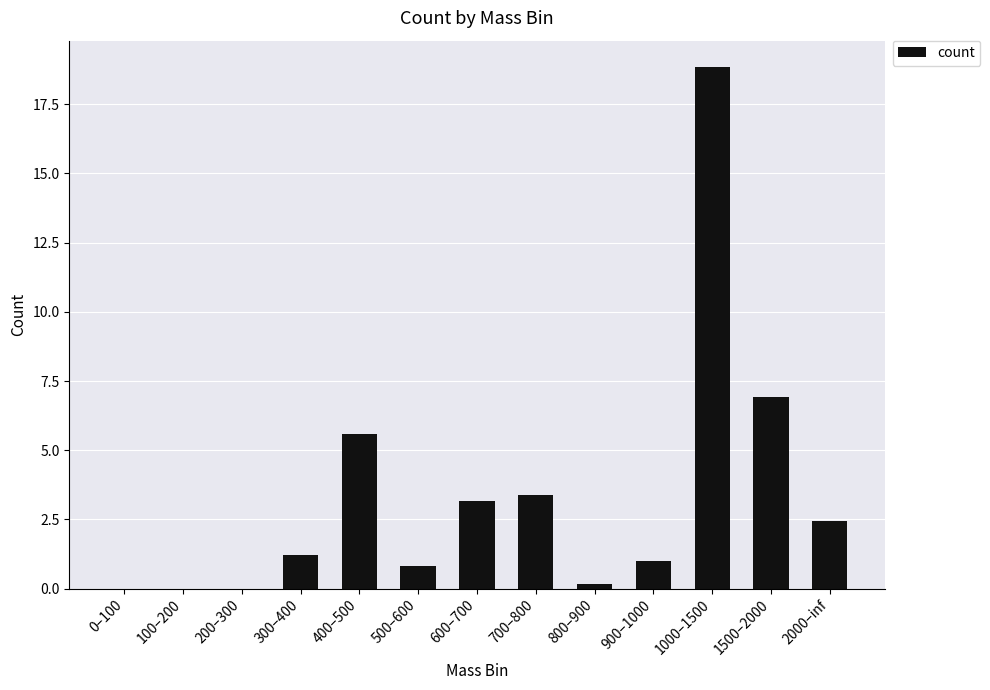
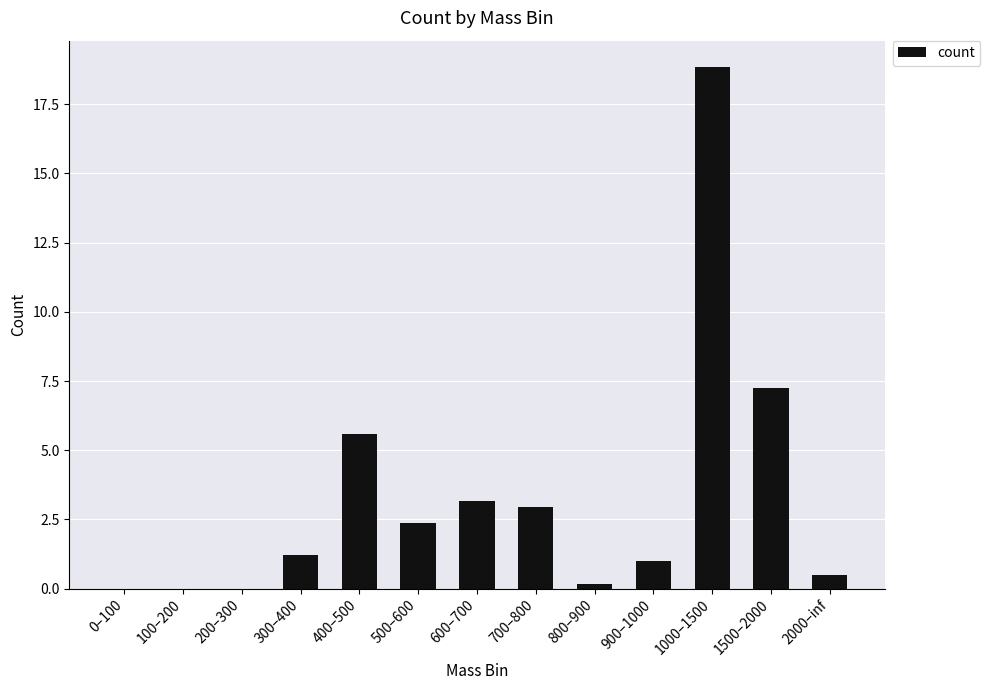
500–600: 0.8 -> 2.4
700–800: 3.4 -> 2.9
1500–2000: 6.9 -> 7.2
2000–inf: 2.5 -> 0.5
